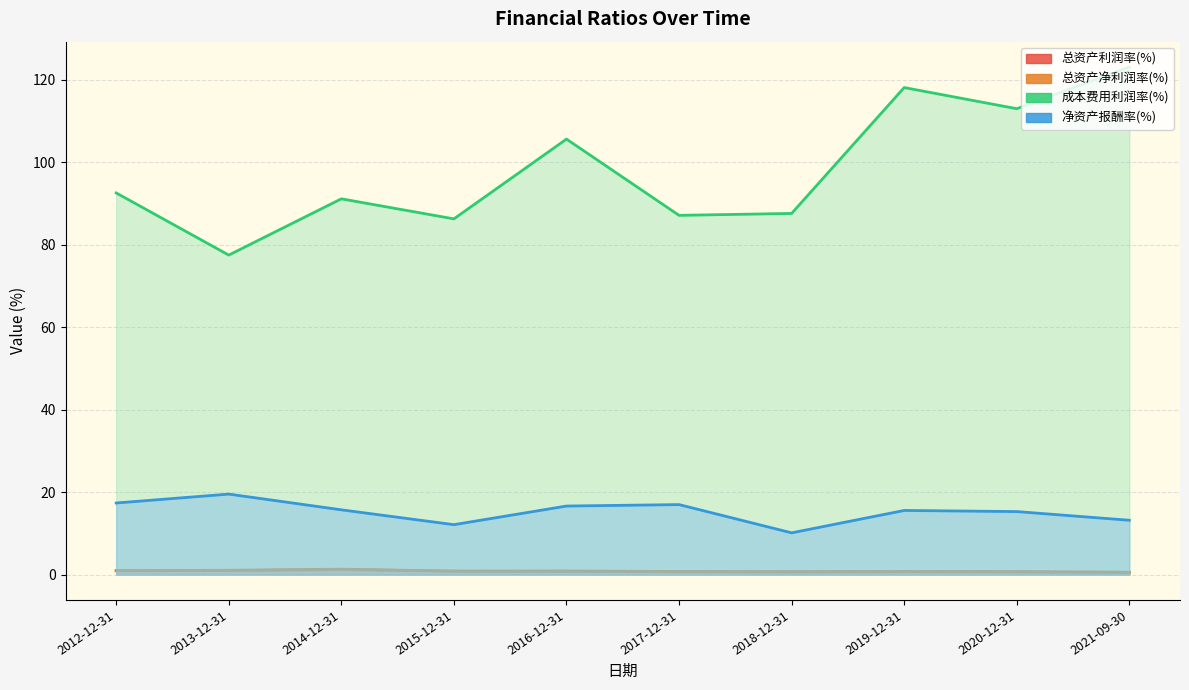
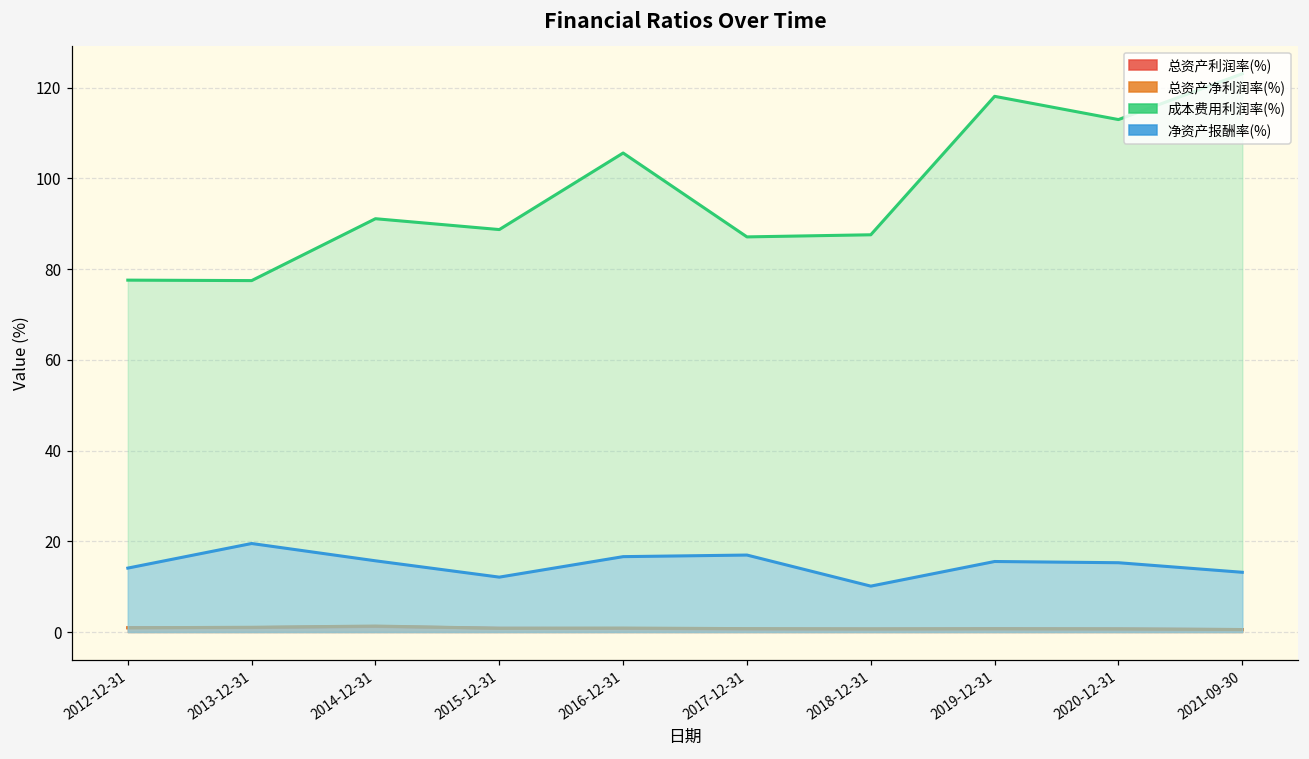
成本费用利润率(%), 2012-12-31: 93 -> 78
净资产报酬率(%), 2012-12-31: 17 -> 14
成本费用利润率(%), 2015-12-31: 86 -> 89
